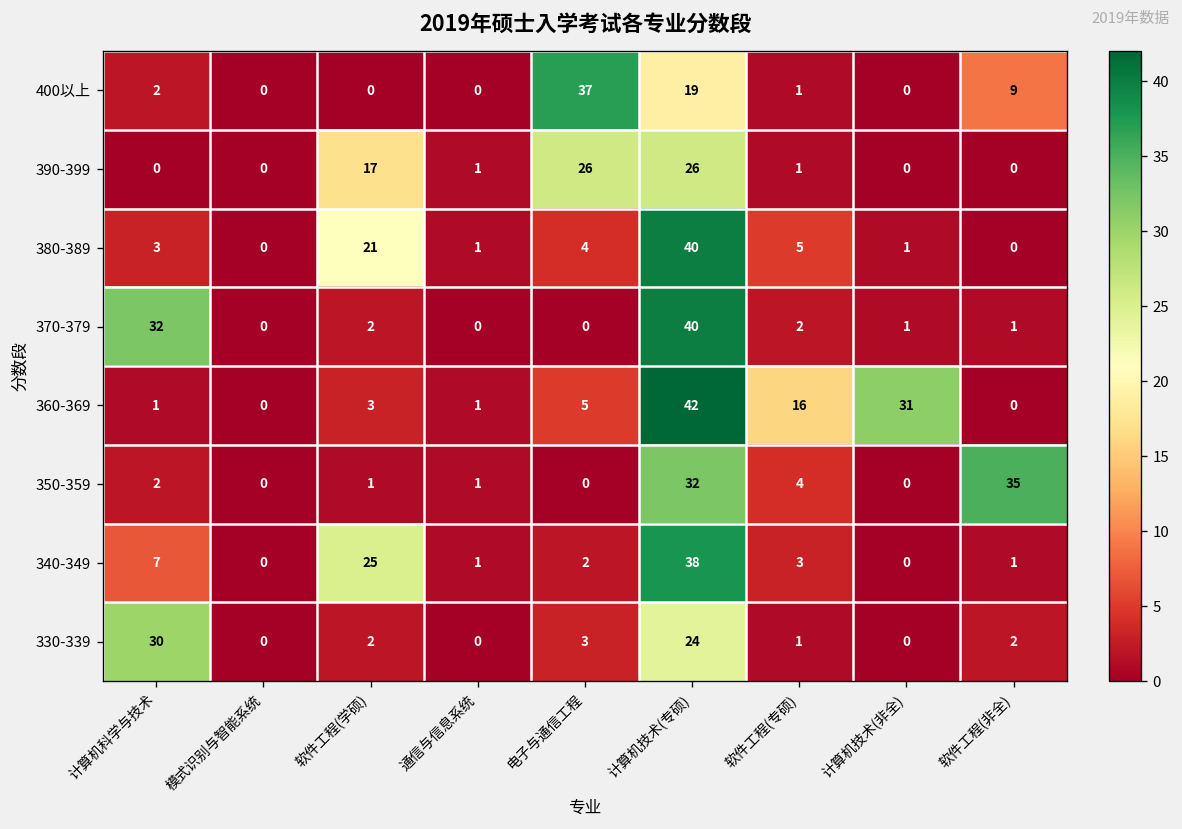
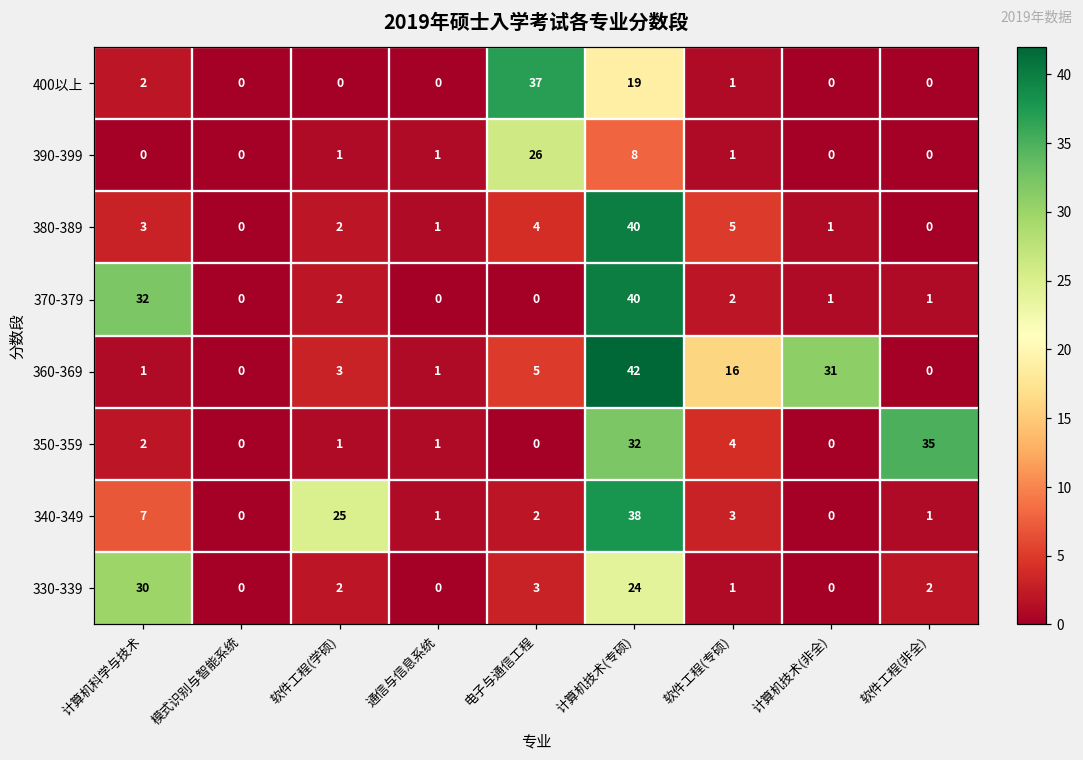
400以上, 软件工程(非全): 9 -> 0
390-399, 软件工程(学硕): 17 -> 1
390-399, 计算机技术(专硕): 26 -> 8
380-389, 软件工程(学硕): 21 -> 2
